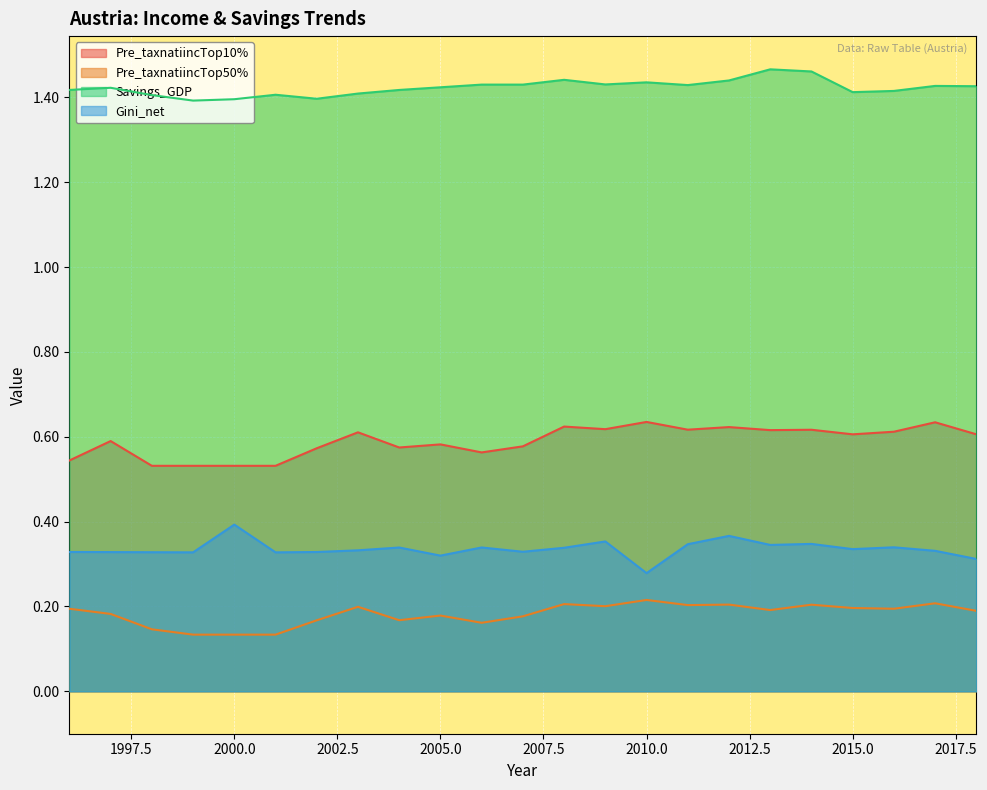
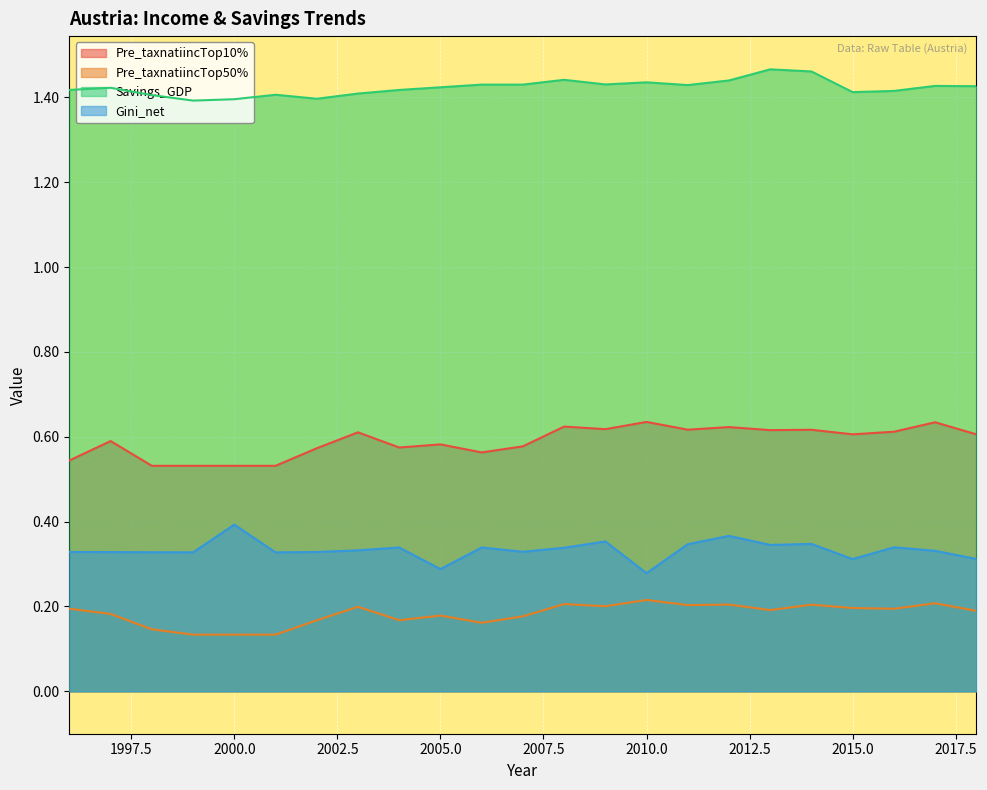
Gini_net, 2005.0: 0.32 -> 0.29
Gini_net, 2015.0: 0.34 -> 0.31
